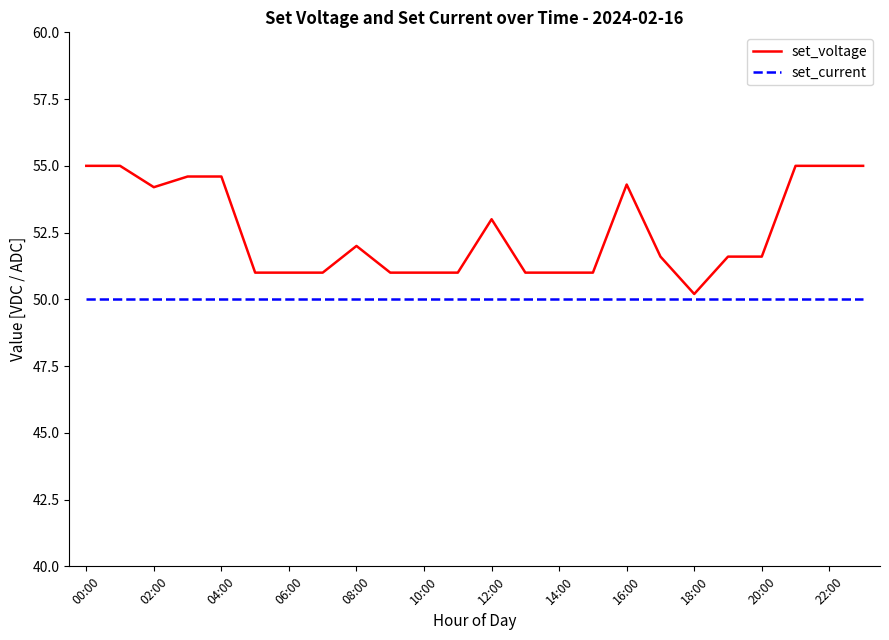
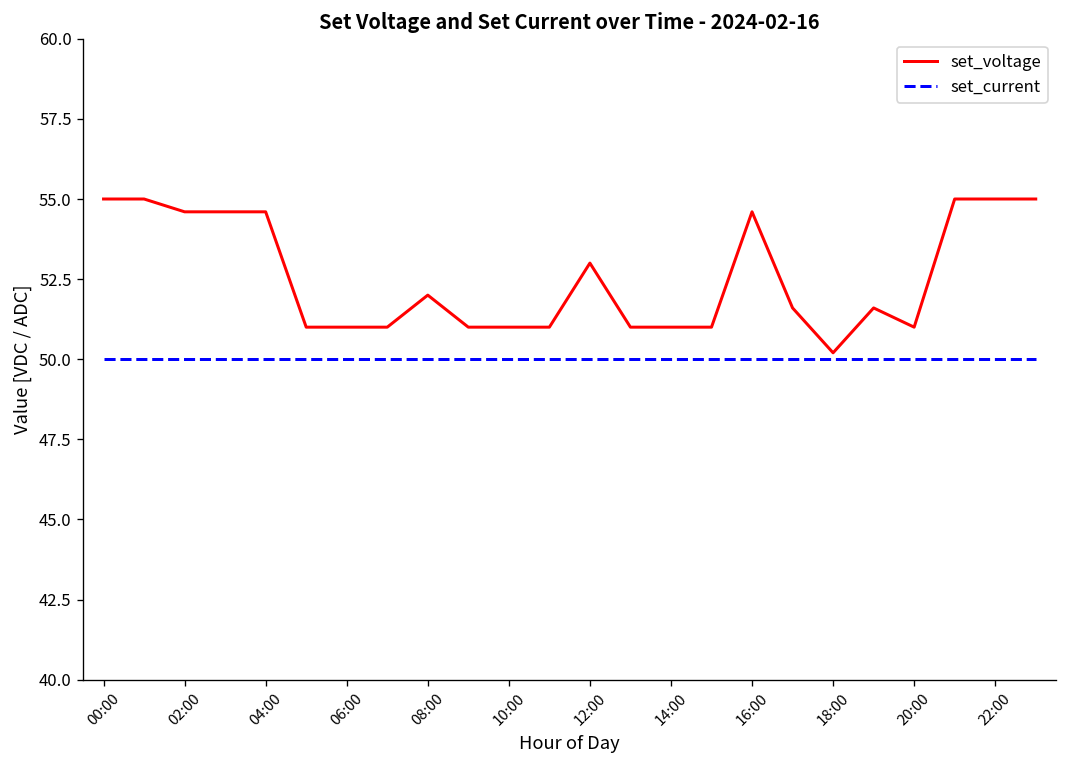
set_voltage, 02:00: 54.2 -> 54.6
set_voltage, 16:00: 54.3 -> 54.6
set_voltage, 20:00: 51.6 -> 51.0
